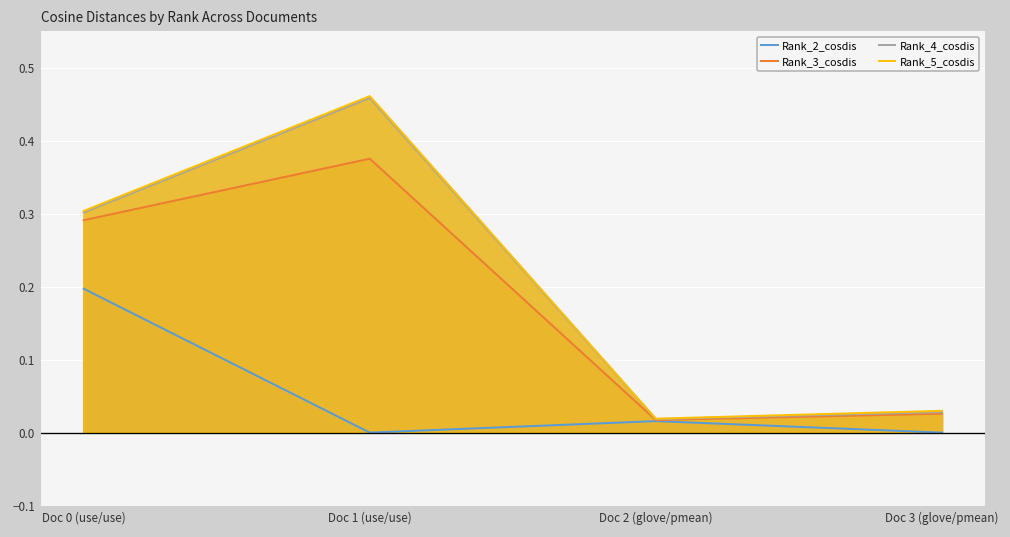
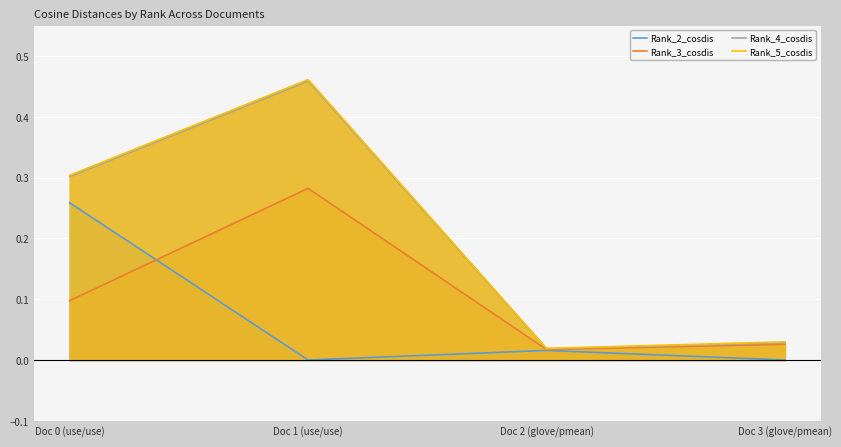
Rank_2_cosdis, Doc 0 (use/use): 0.20 -> 0.26
Rank_3_cosdis, Doc 0 (use/use): 0.29 -> 0.10
Rank_3_cosdis, Doc 1 (use/use): 0.38 -> 0.28
